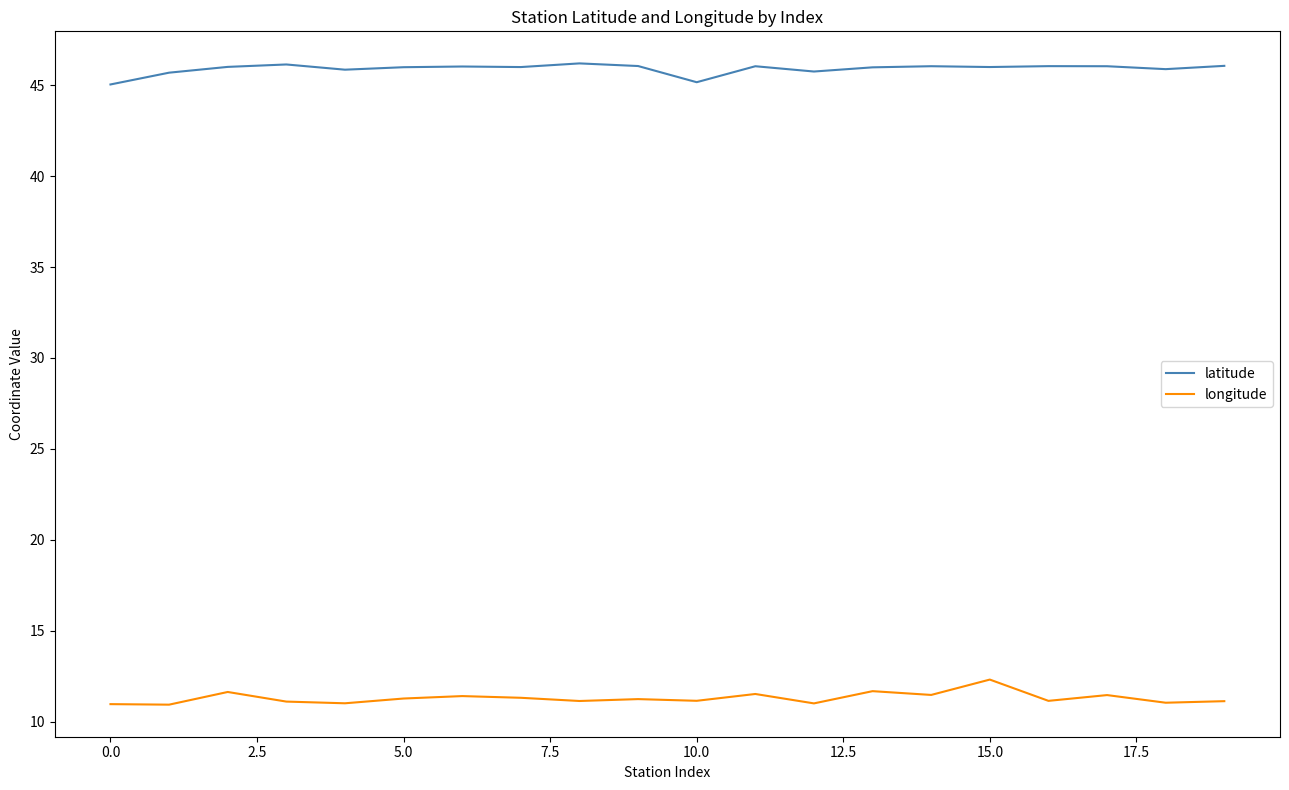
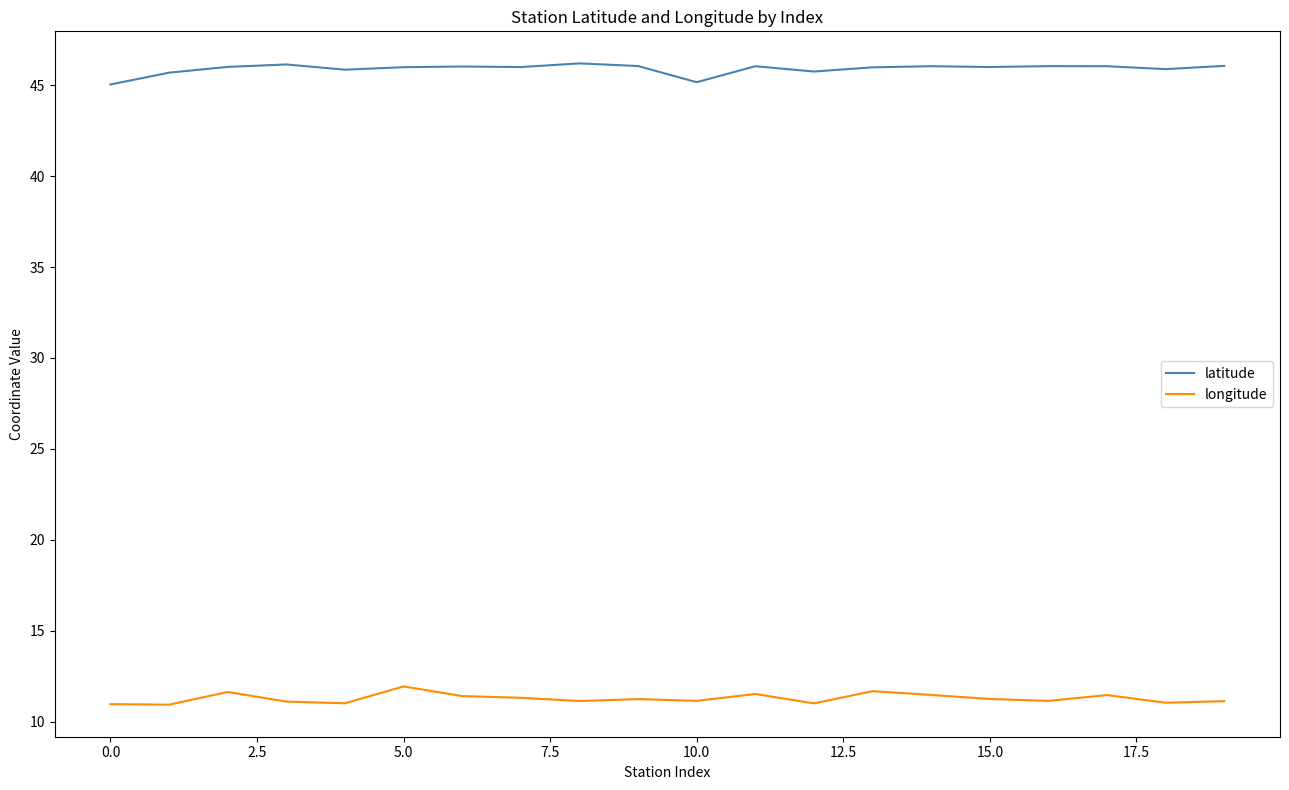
longitude, 5.0: 11.3 -> 11.9
longitude, 15.0: 12.3 -> 11.2
